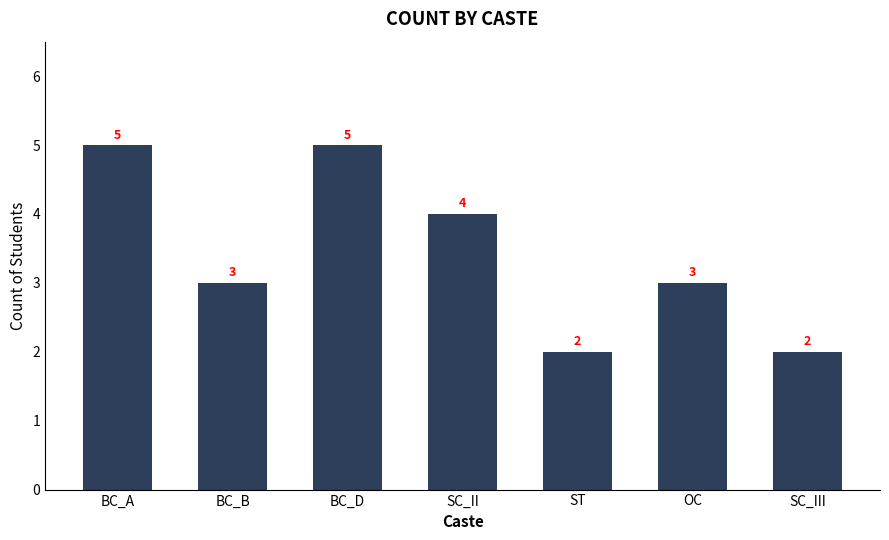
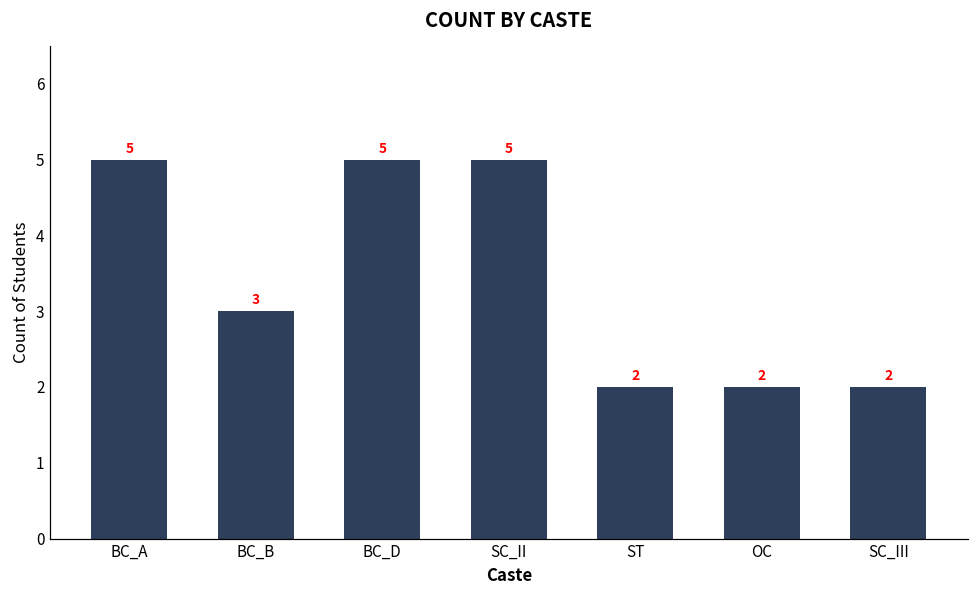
SC_II: 4 -> 5
OC: 3 -> 2
